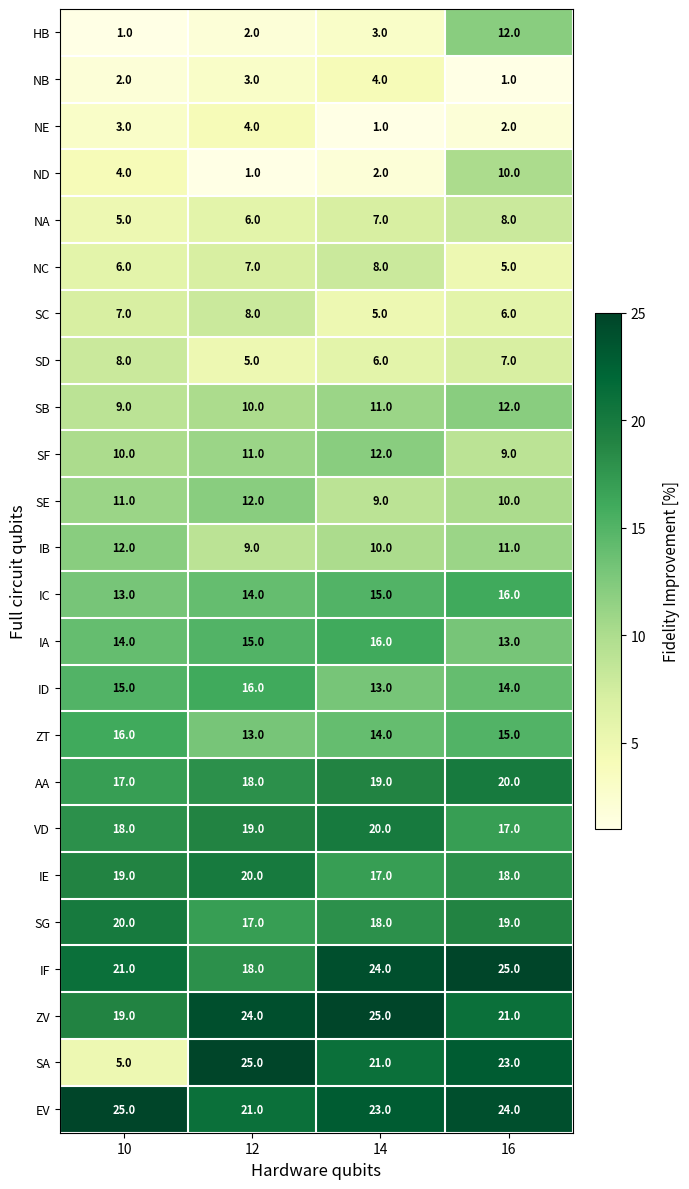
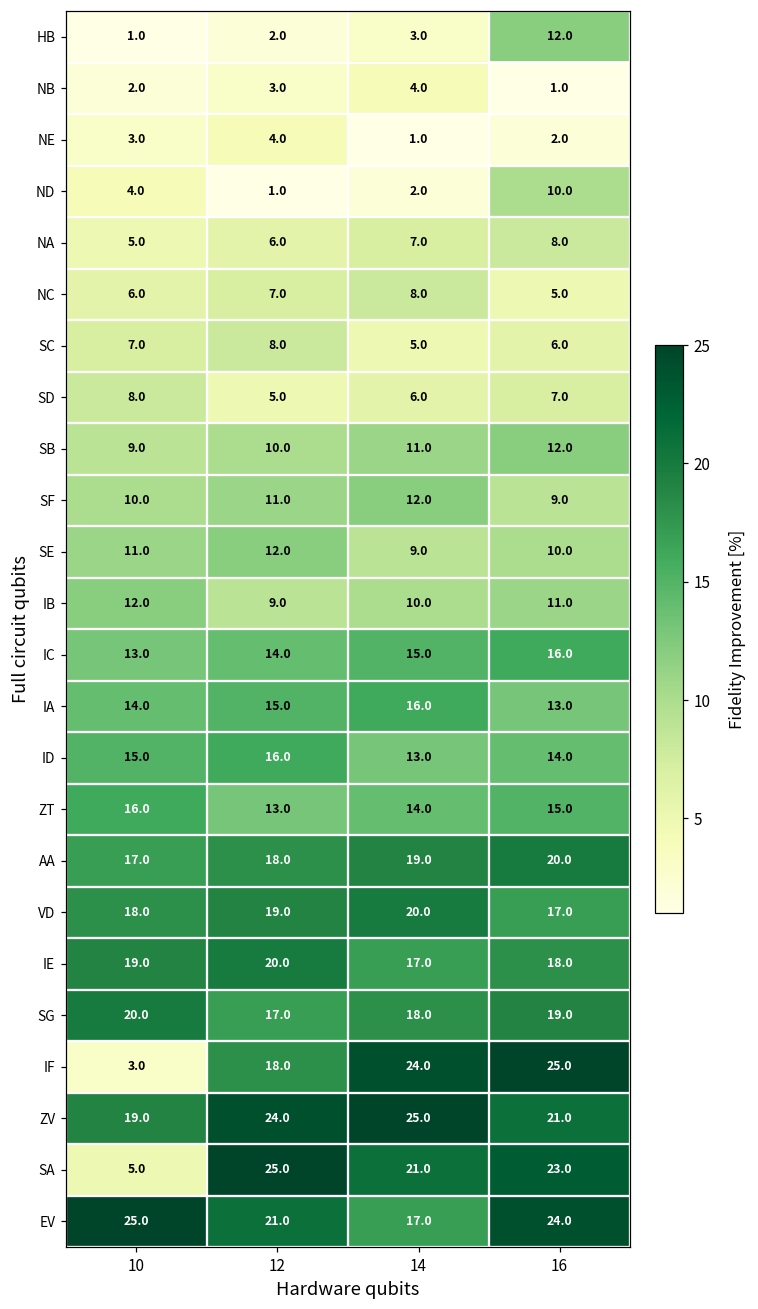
IF, 10: 21.0 -> 3.0
EV, 14: 23.0 -> 17.0
